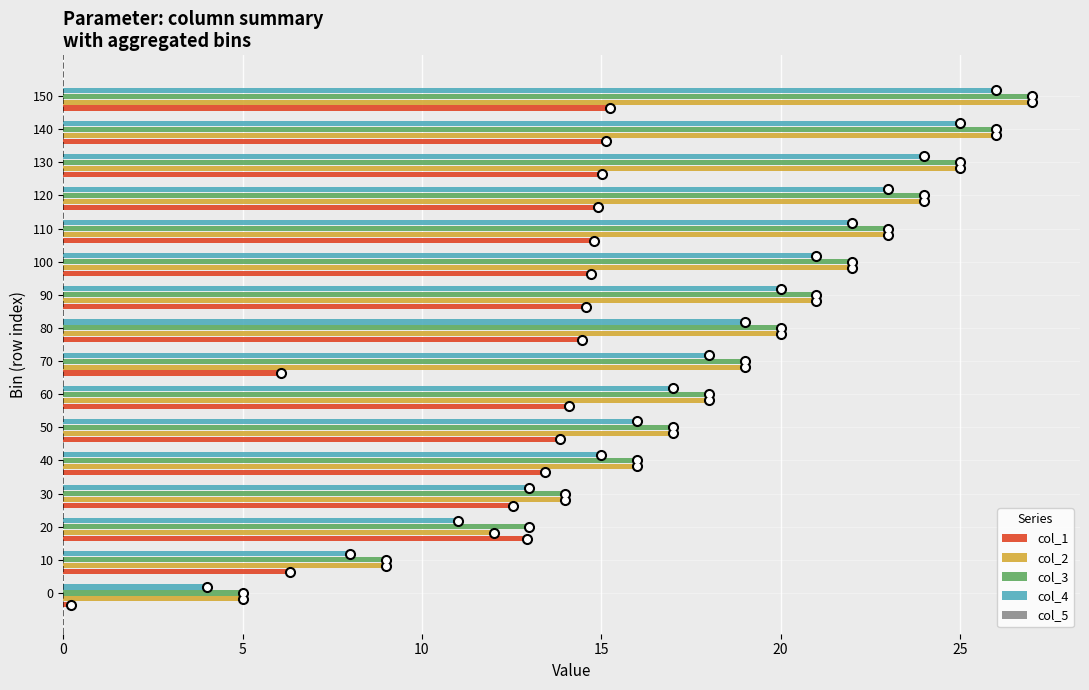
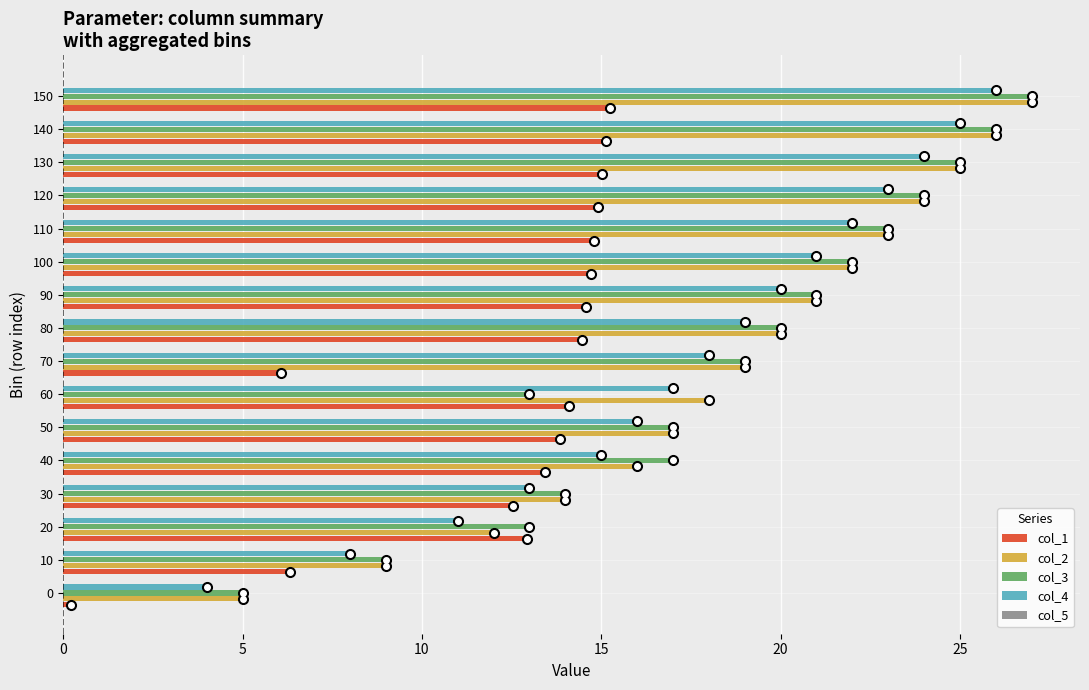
col_3, 60: 18 -> 13
col_3, 40: 16 -> 17
